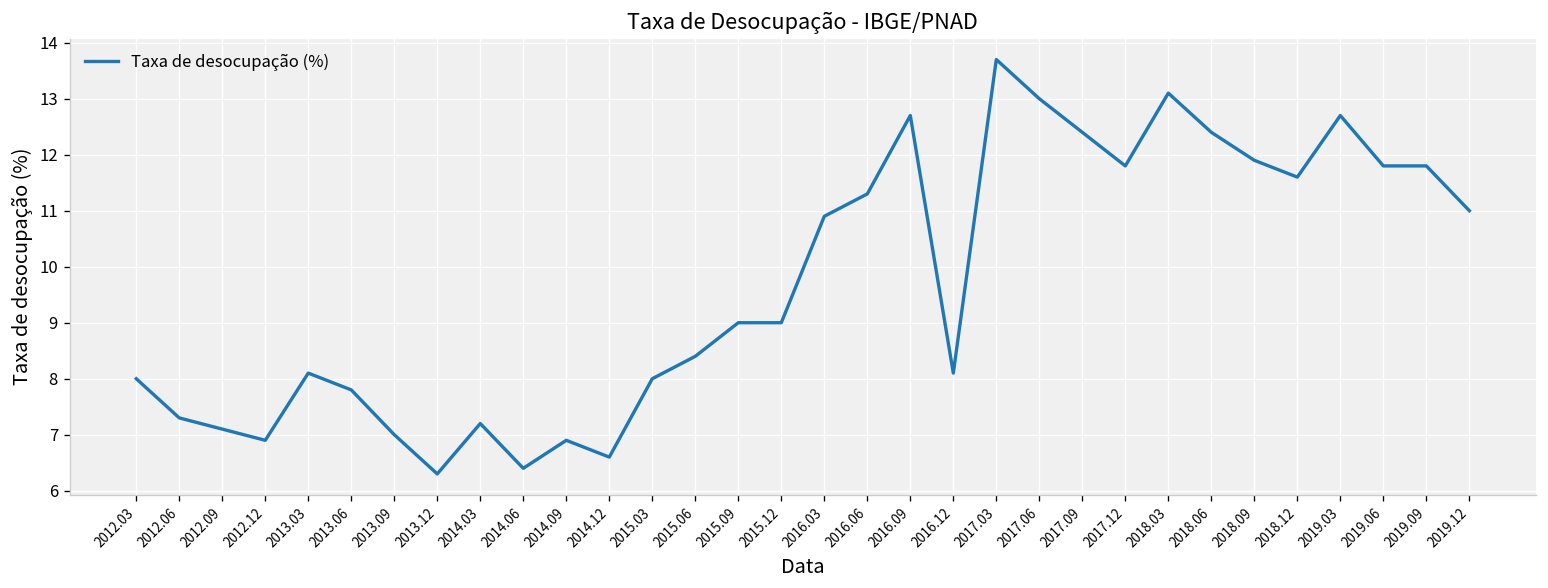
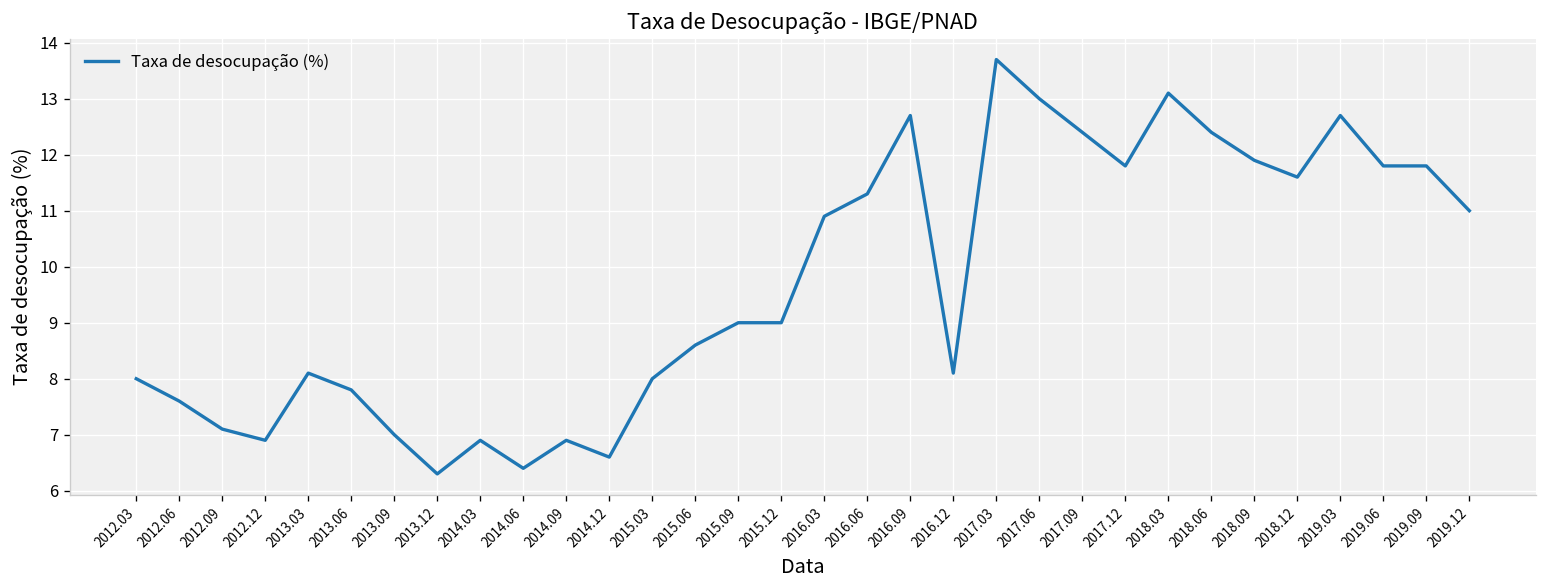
2012.06: 7.3 -> 7.6
2014.03: 7.2 -> 6.9
2015.06: 8.4 -> 8.6
